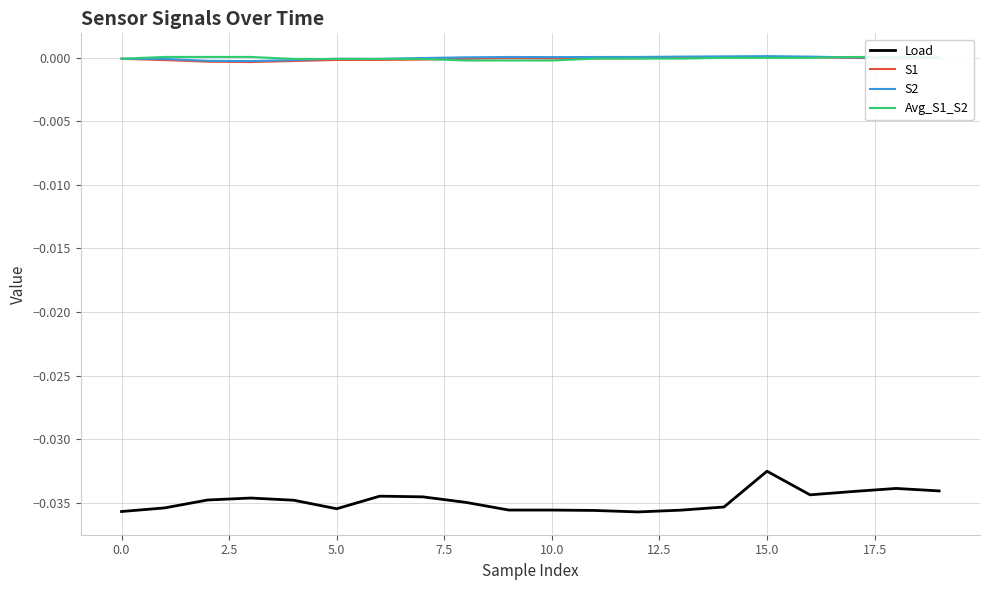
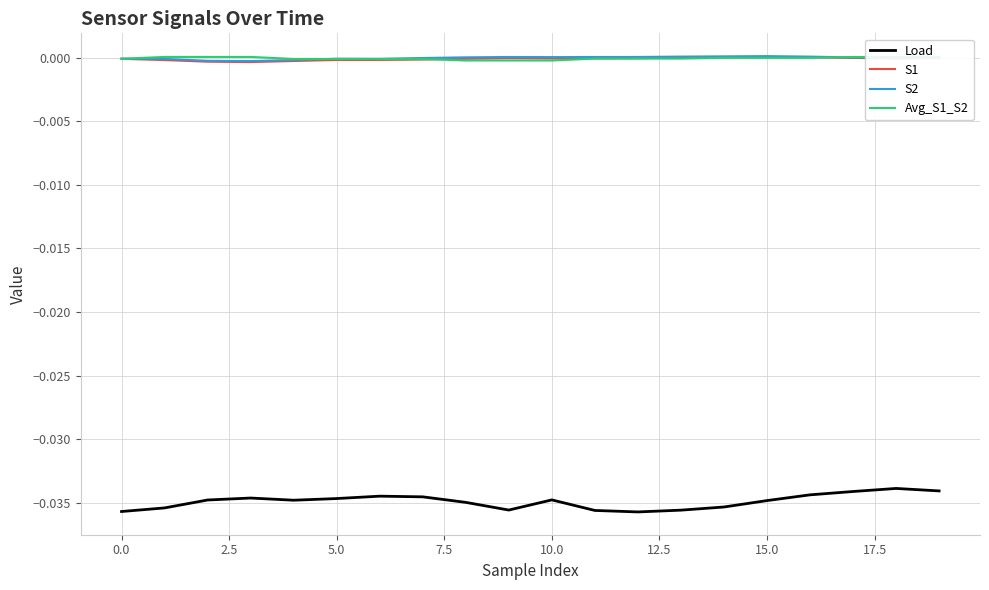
Load, 5.0: -0.0355 -> -0.0347
Load, 10.0: -0.0356 -> -0.0348
Load, 15.0: -0.0325 -> -0.0348
